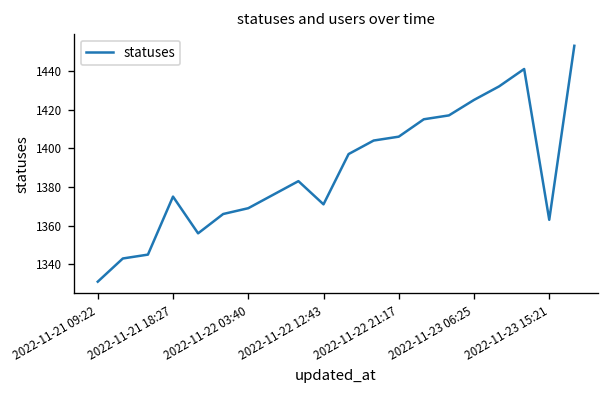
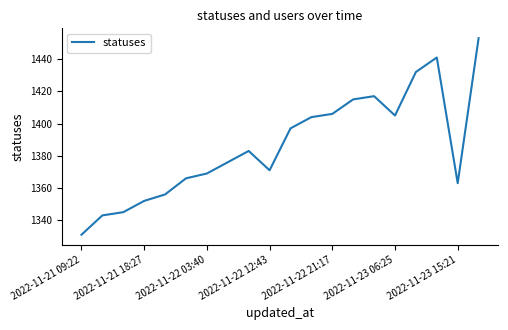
2022-11-21 18:27: 1375 -> 1352
2022-11-23 06:25: 1425 -> 1405
